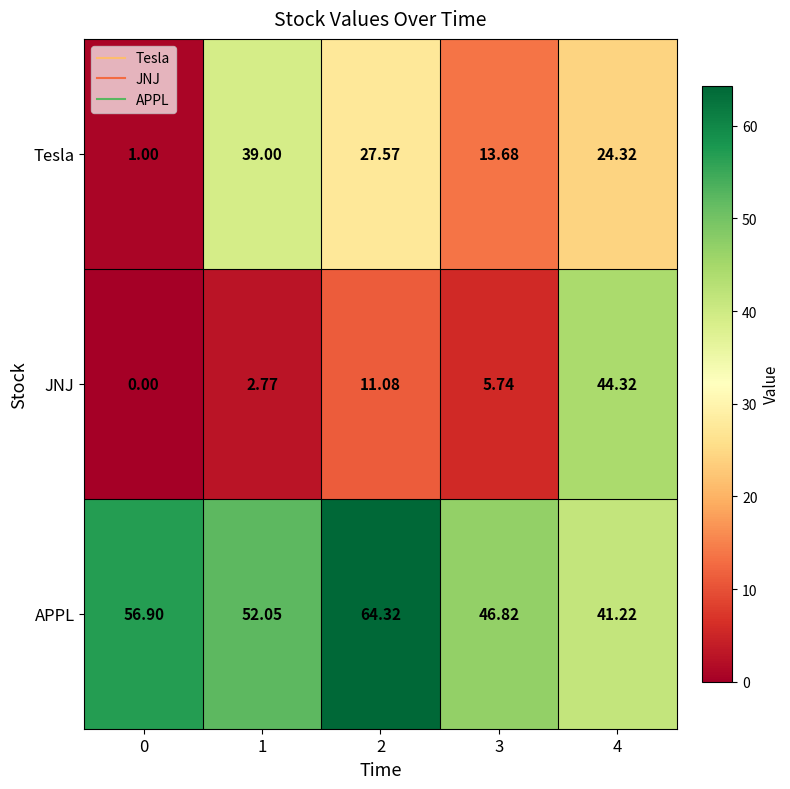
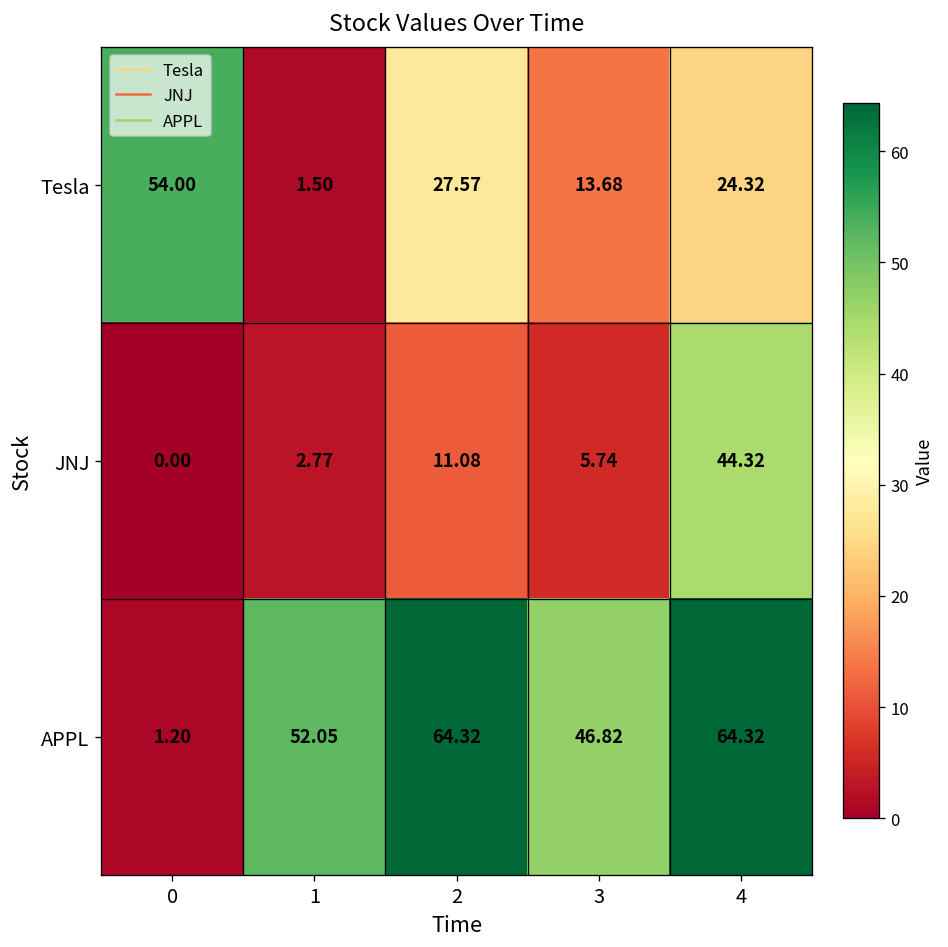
Tesla, 0: 1.00 -> 54.00
Tesla, 1: 39.00 -> 1.50
APPL, 0: 56.90 -> 1.20
APPL, 4: 41.22 -> 64.32
